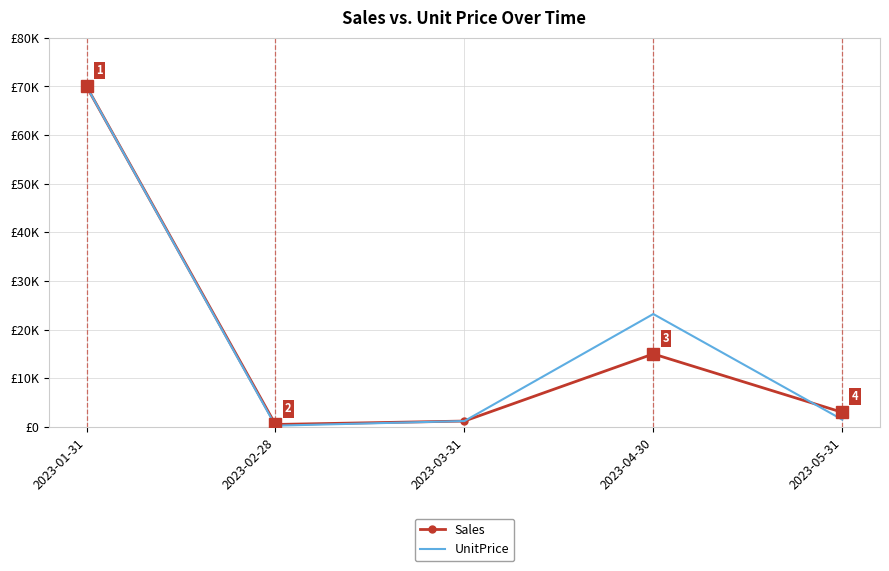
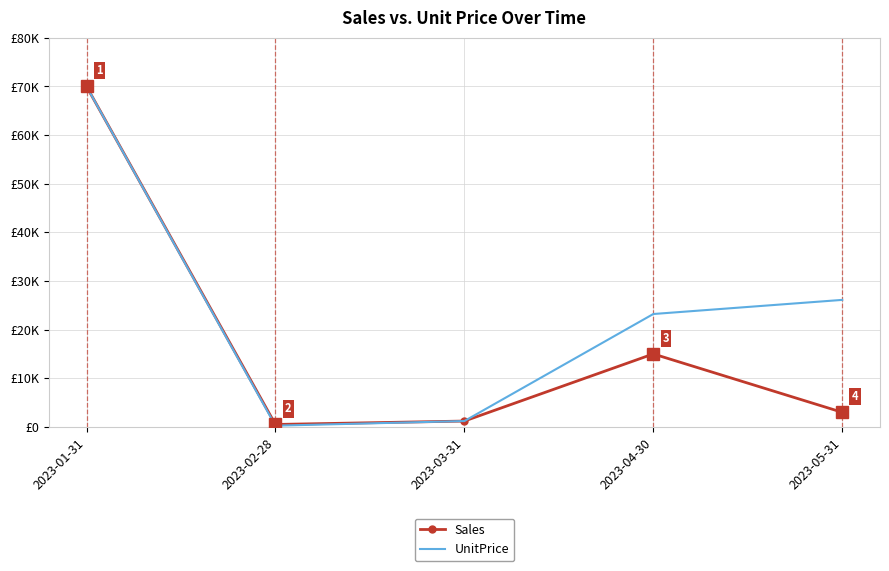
UnitPrice, 2023-05-31: £2000 -> £26000
